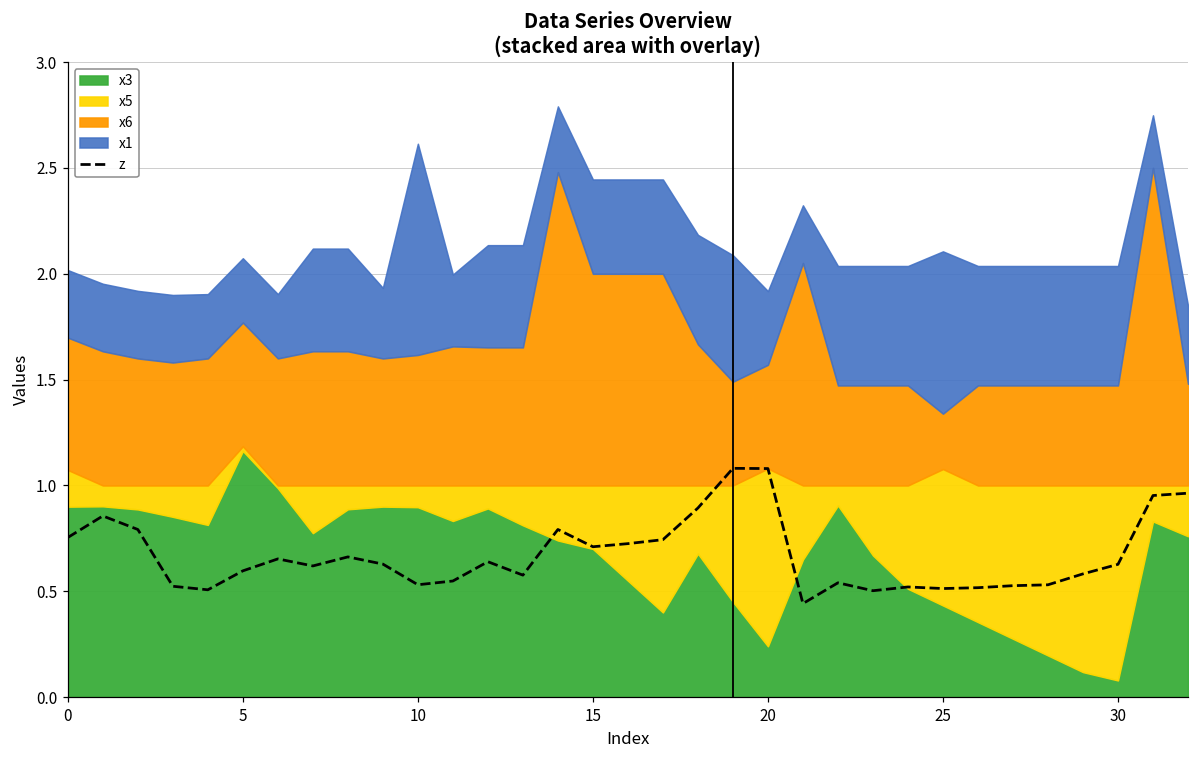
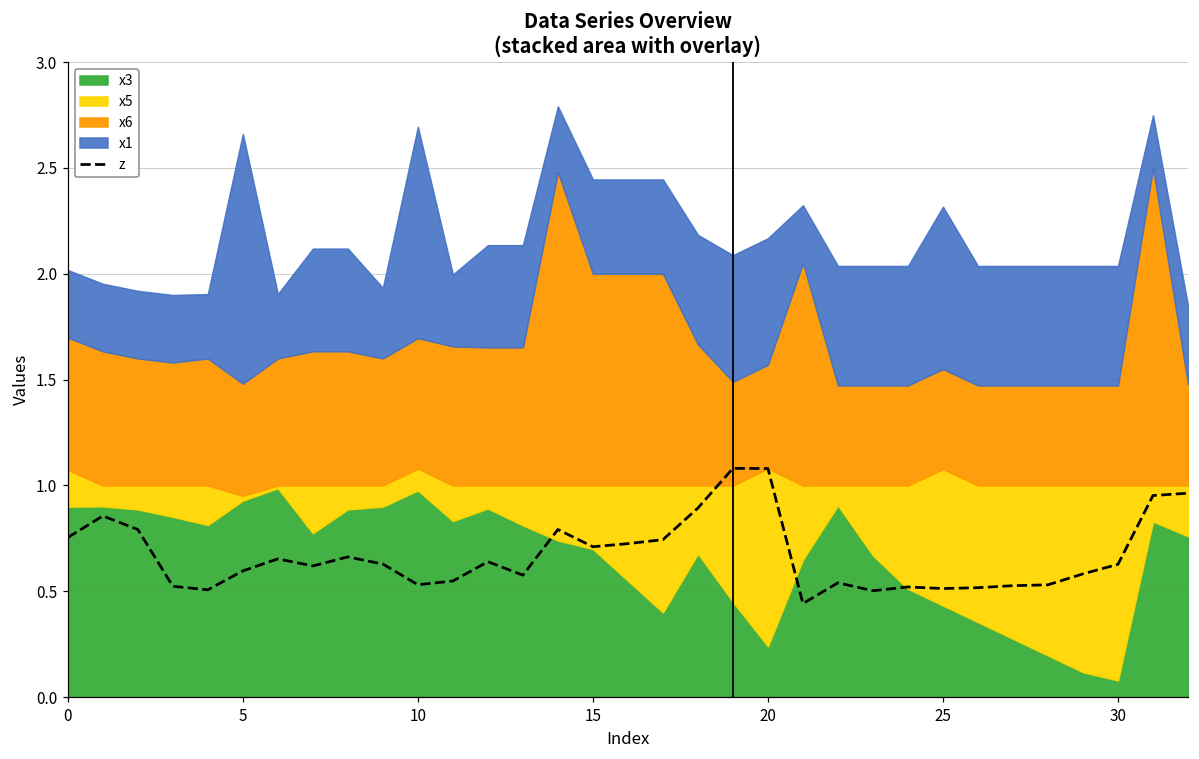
x3, 5: 1.16 -> 0.93
x6, 5: 0.58 -> 0.53
x1, 5: 0.30 -> 1.18
x3, 10: 0.90 -> 0.98
x1, 20: 0.35 -> 0.60
x6, 25: 0.26 -> 0.47
